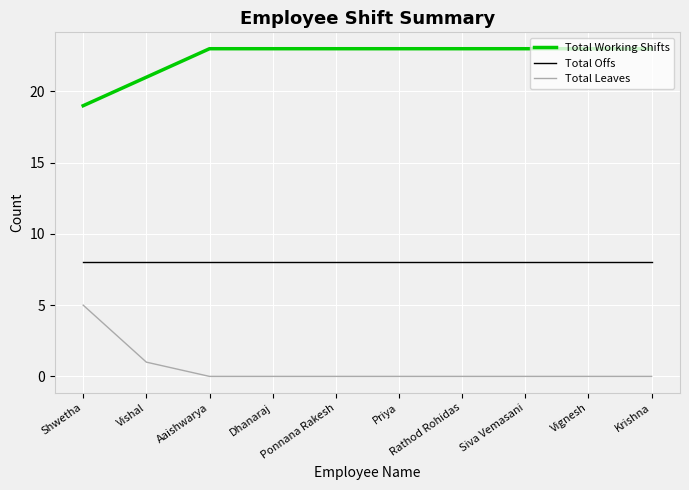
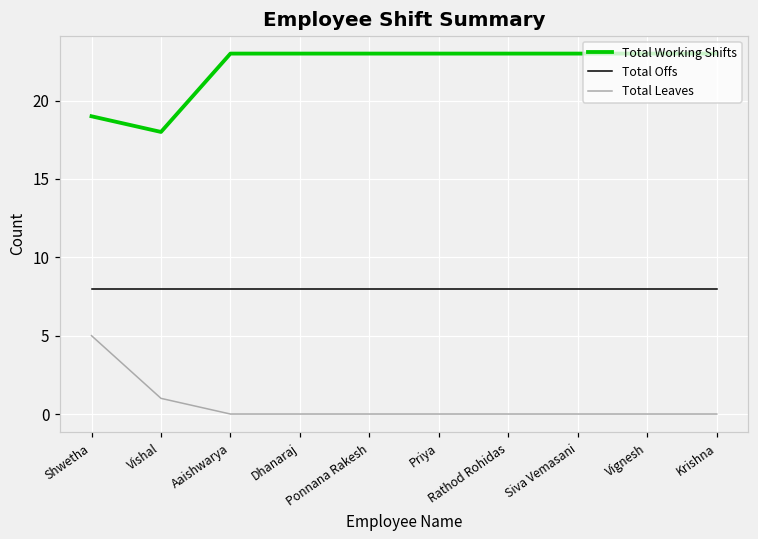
Total Working Shifts, Vishal: 21 -> 18
